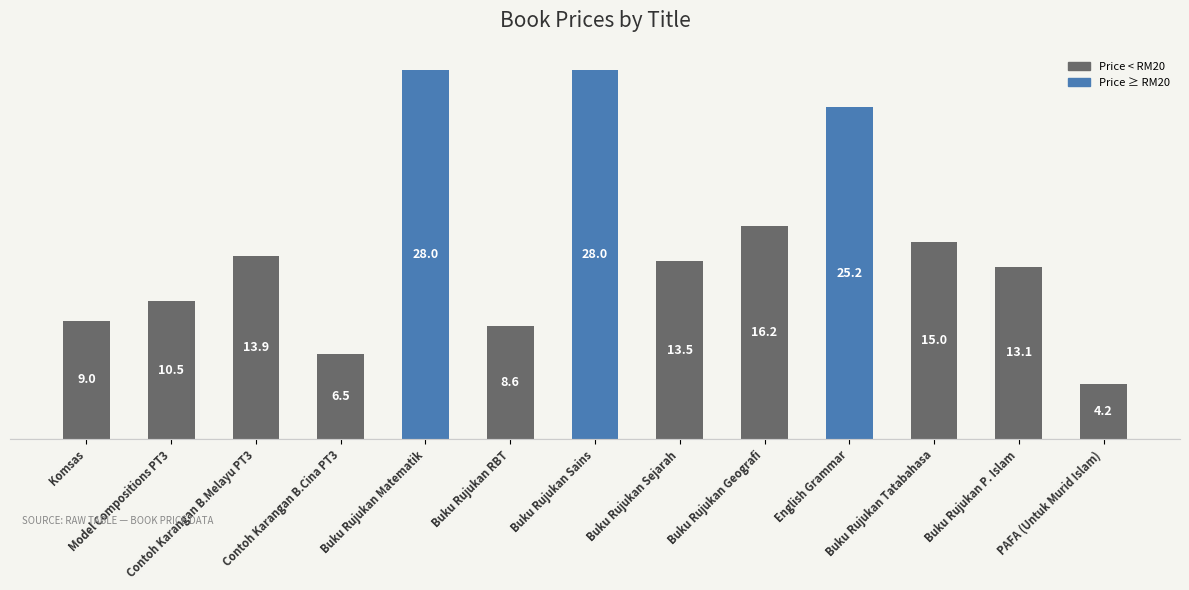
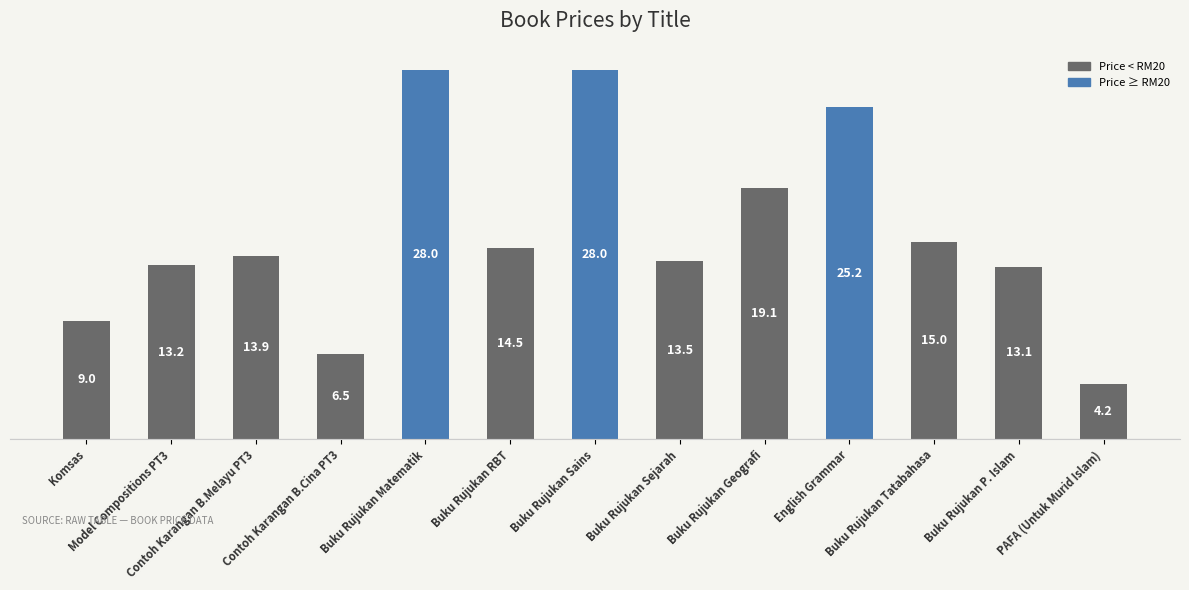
Model Compositions PT3: 10.5 -> 13.2
Buku Rujukan RBT: 8.6 -> 14.5
Buku Rujukan Geografi: 16.2 -> 19.1
